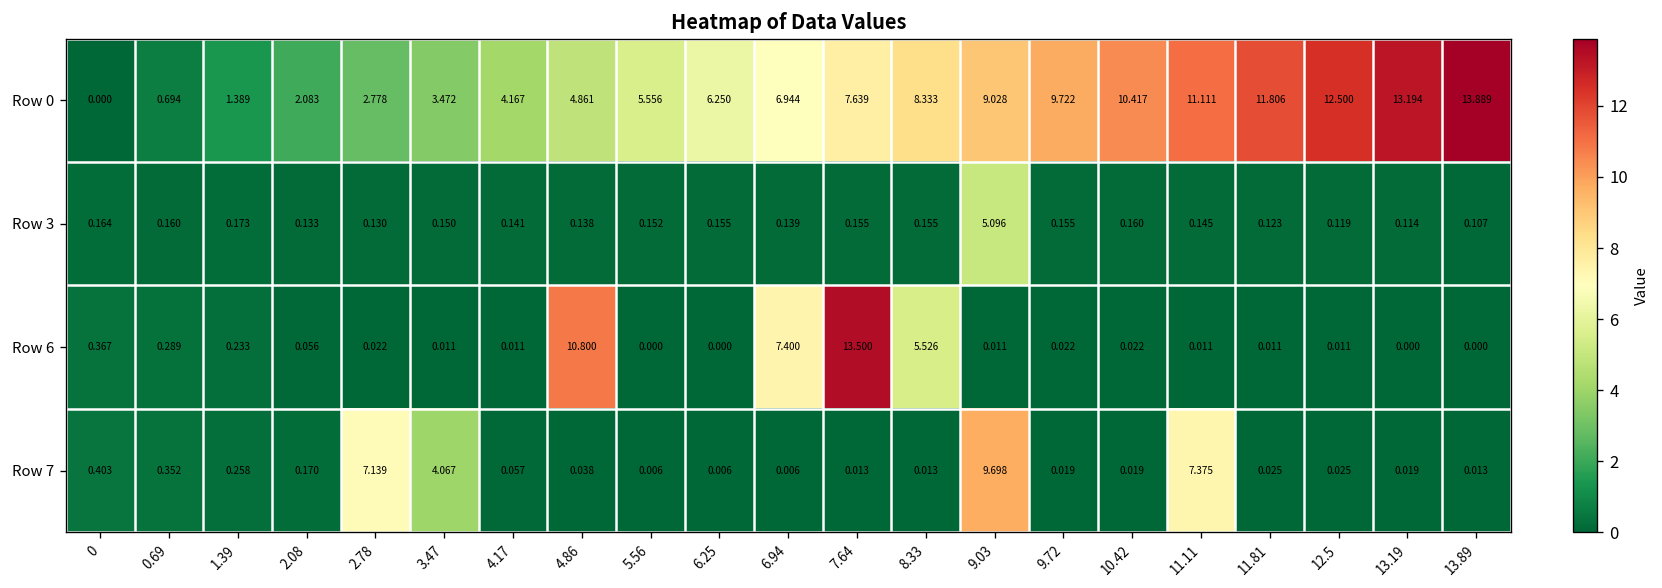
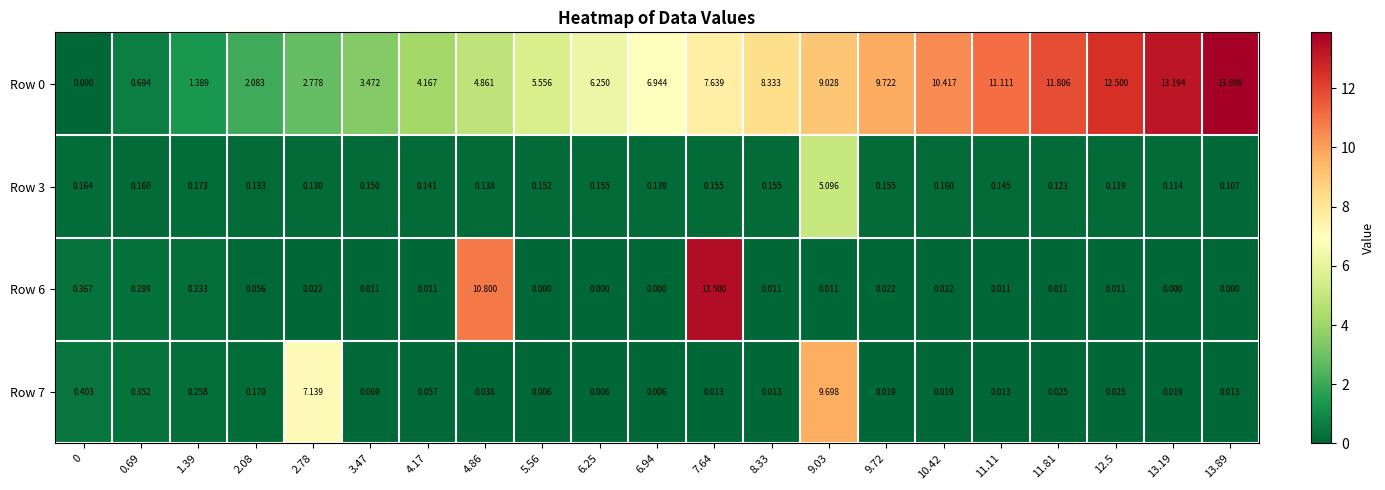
Row 6, 6.94: 7.400 -> 0.000
Row 6, 8.33: 5.526 -> 0.011
Row 7, 3.47: 4.067 -> 0.069
Row 7, 11.11: 7.375 -> 0.013
